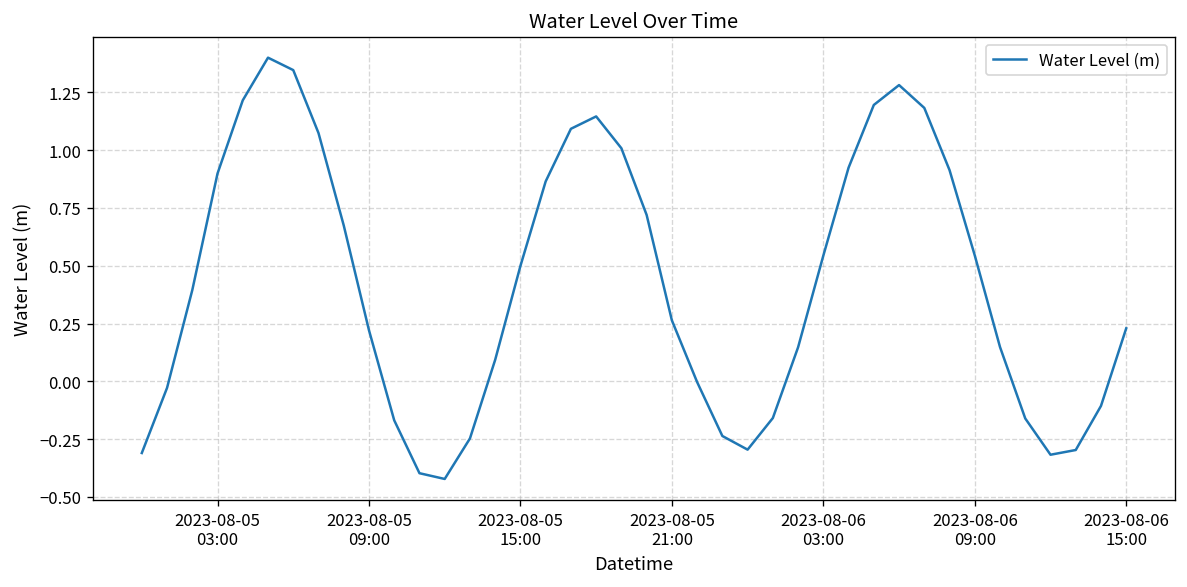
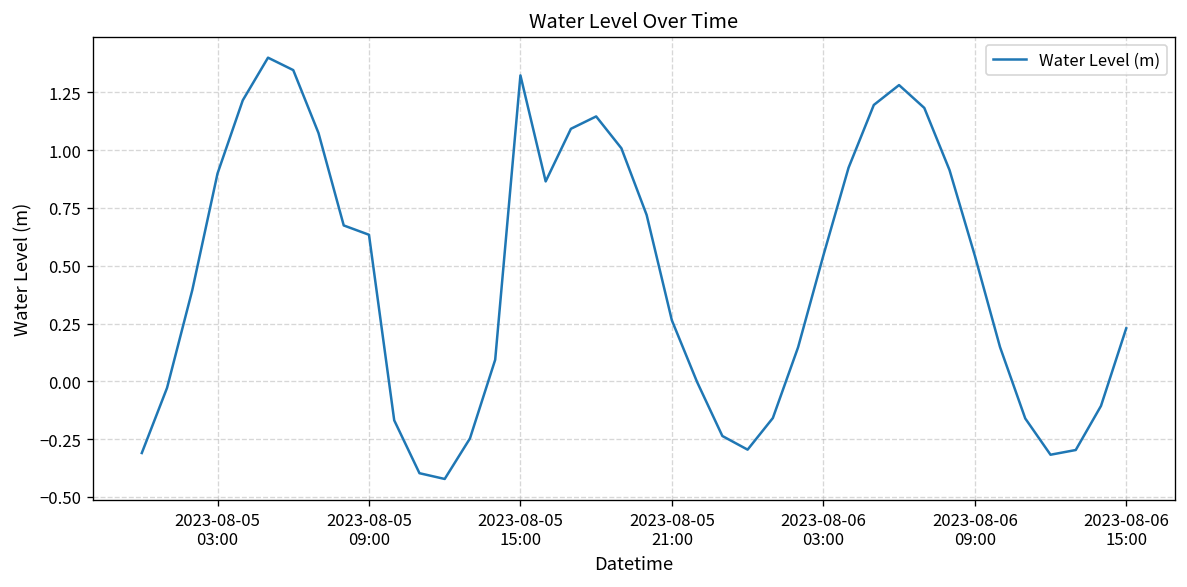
2023-08-05 09:00: 0.22 -> 0.63
2023-08-05 15:00: 0.50 -> 1.32
